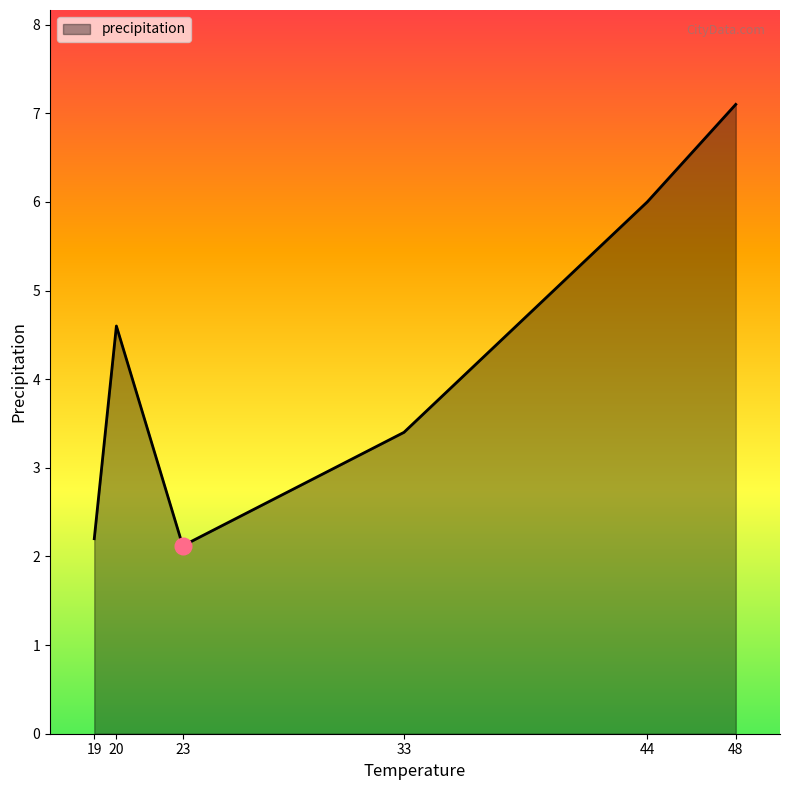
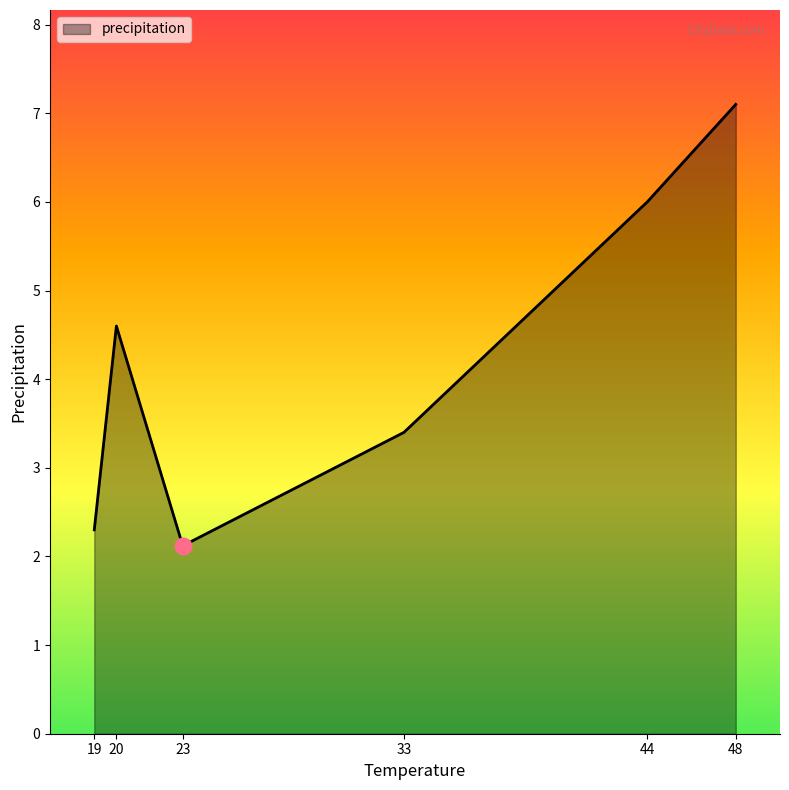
precipitation, 19: 2.2 -> 2.3
